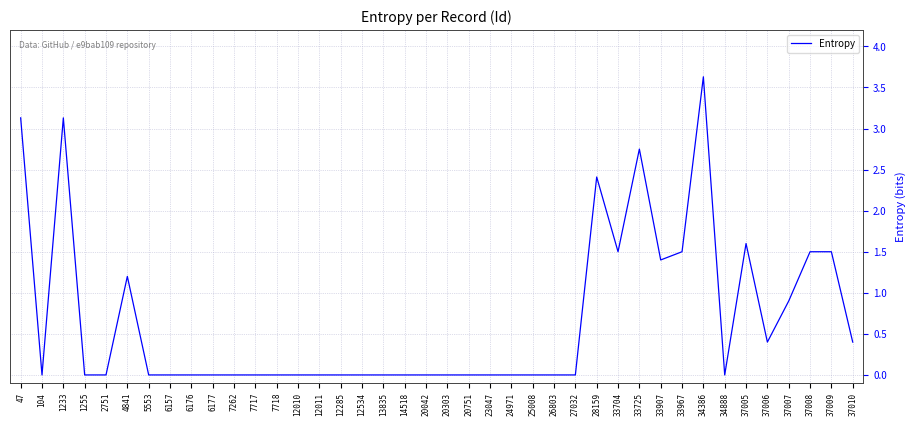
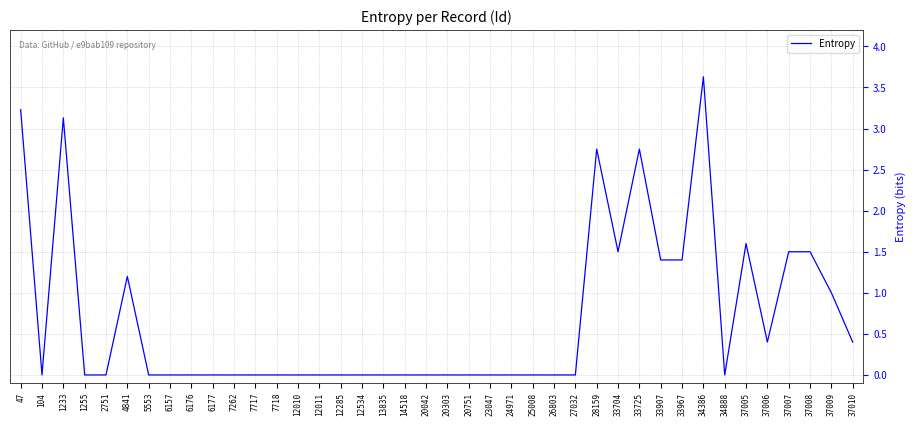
47: 3.1 -> 3.2
28159: 2.4 -> 2.8
33967: 1.5 -> 1.4
37007: 0.9 -> 1.5
37009: 1.5 -> 1.0
